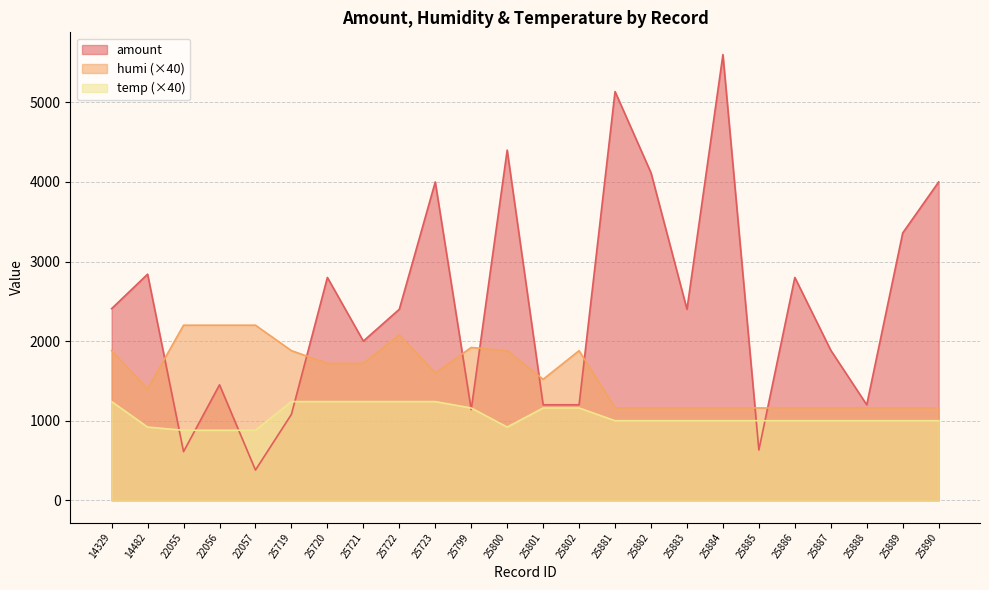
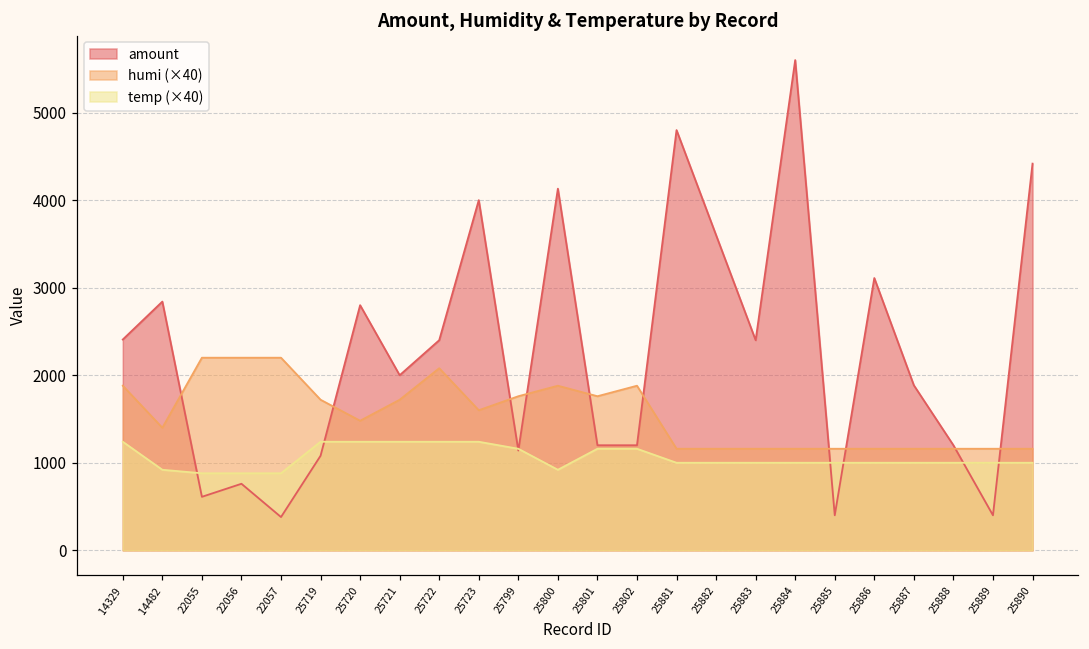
amount, 22056: 1500 -> 800
humi (×40), 25719: 1900 -> 1700
humi (×40), 25720: 1700 -> 1500
humi (×40), 25799: 1900 -> 1800
amount, 25800: 4400 -> 4100
humi (×40), 25801: 1500 -> 1800
amount, 25881: 5100 -> 4800
amount, 25882: 4100 -> 3600
amount, 25885: 600 -> 400
amount, 25886: 2800 -> 3100
amount, 25889: 3400 -> 400
amount, 25890: 4000 -> 4400
